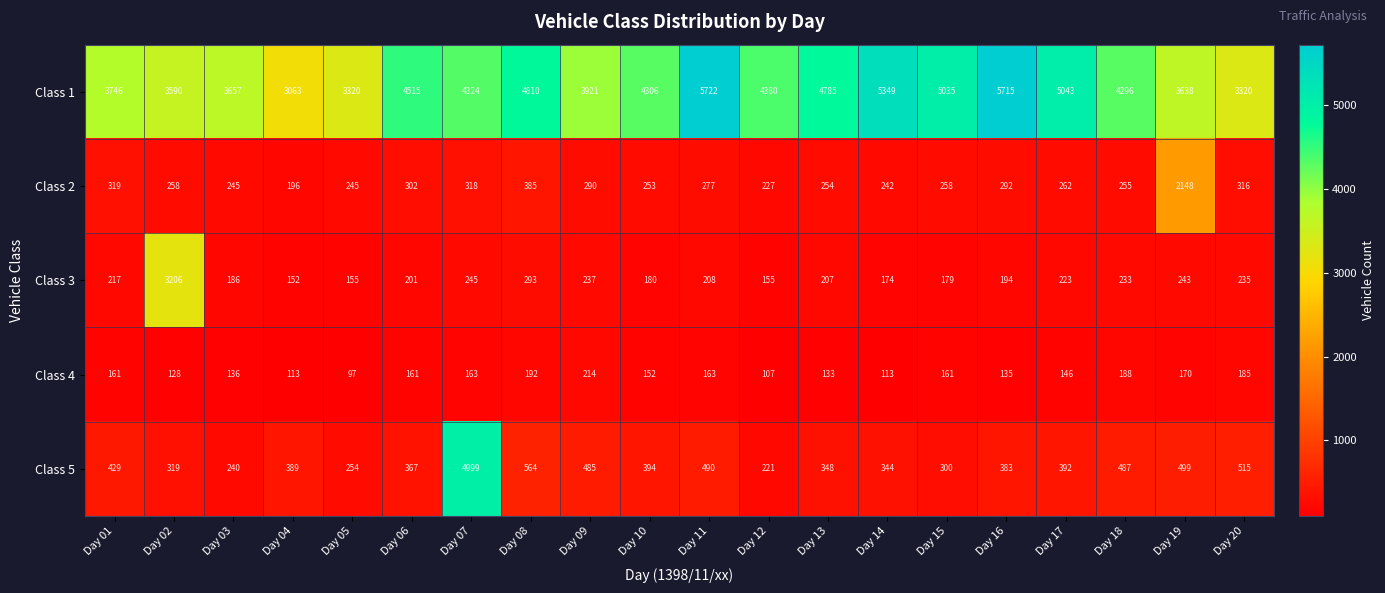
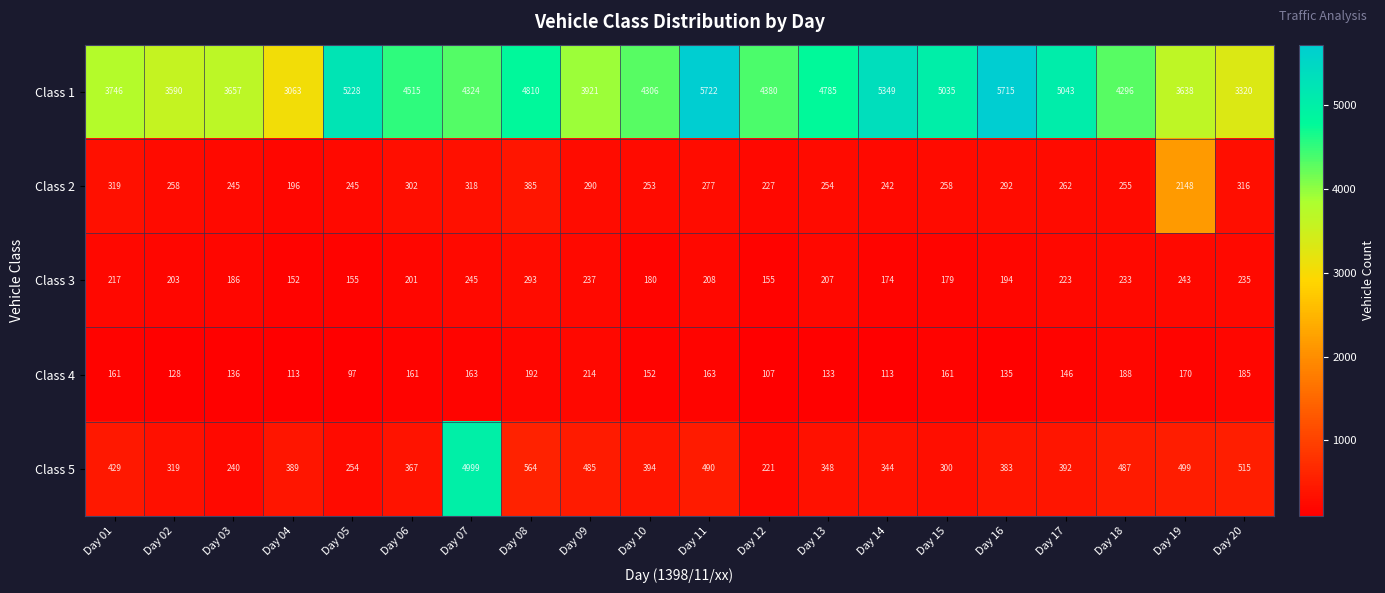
Class 1, Day 05: 3320 -> 5228
Class 3, Day 02: 3206 -> 203
